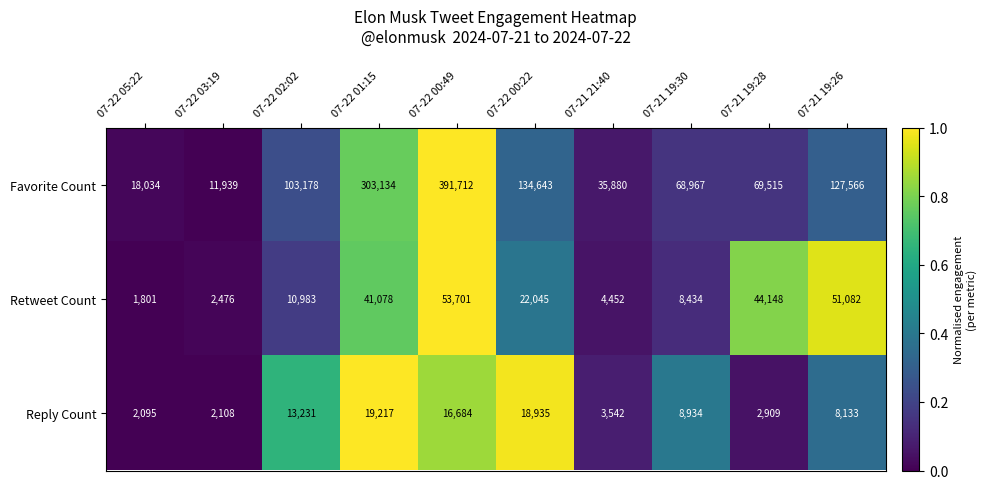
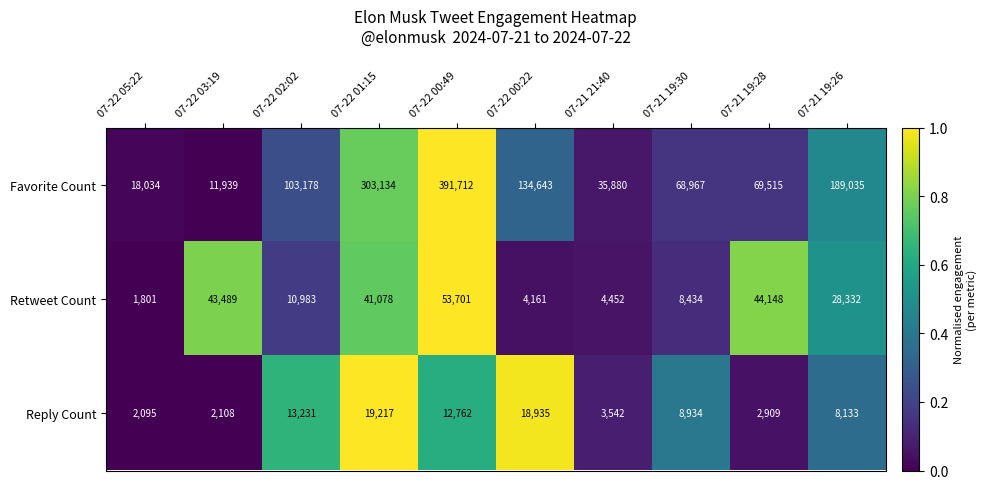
Favorite Count, 07-21 19:26: 127,566 -> 189,035
Retweet Count, 07-22 03:19: 2,476 -> 43,489
Retweet Count, 07-22 00:22: 22,045 -> 4,161
Retweet Count, 07-21 19:26: 51,082 -> 28,332
Reply Count, 07-22 00:49: 16,684 -> 12,762
